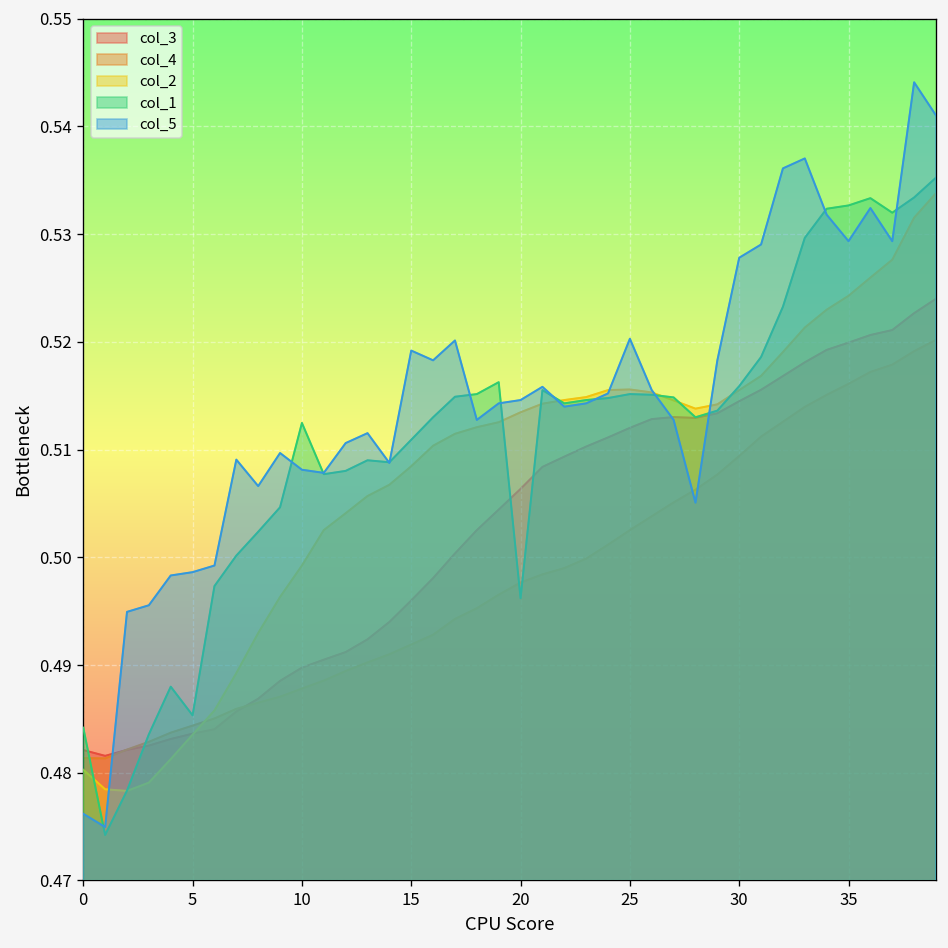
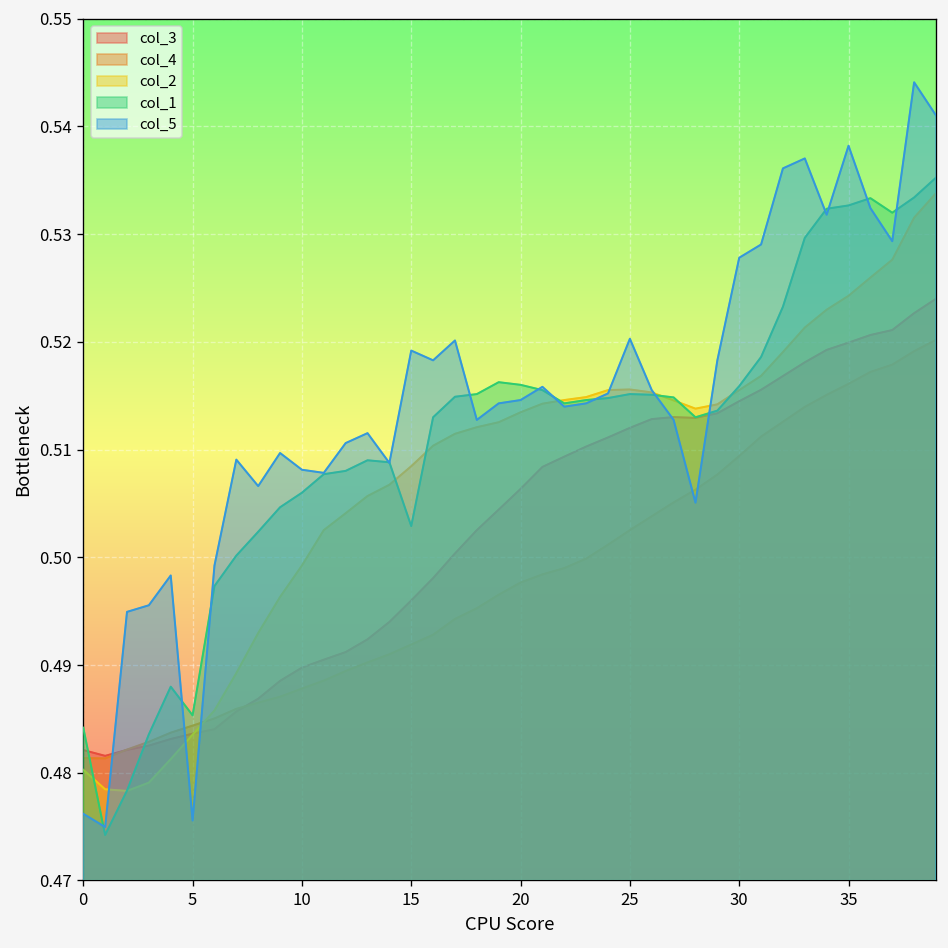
col_5, 5: 0.499 -> 0.476
col_1, 10: 0.512 -> 0.506
col_1, 15: 0.511 -> 0.503
col_1, 20: 0.496 -> 0.516
col_5, 35: 0.529 -> 0.538
